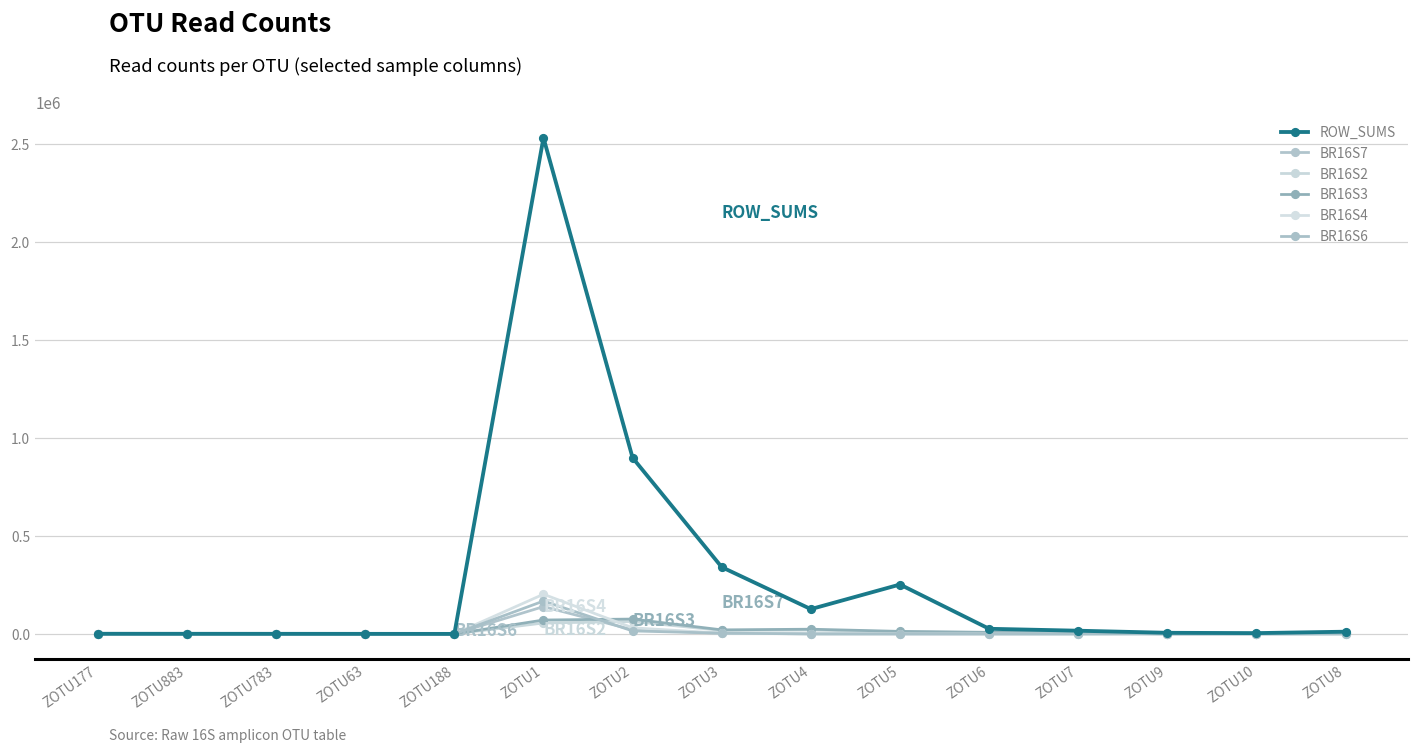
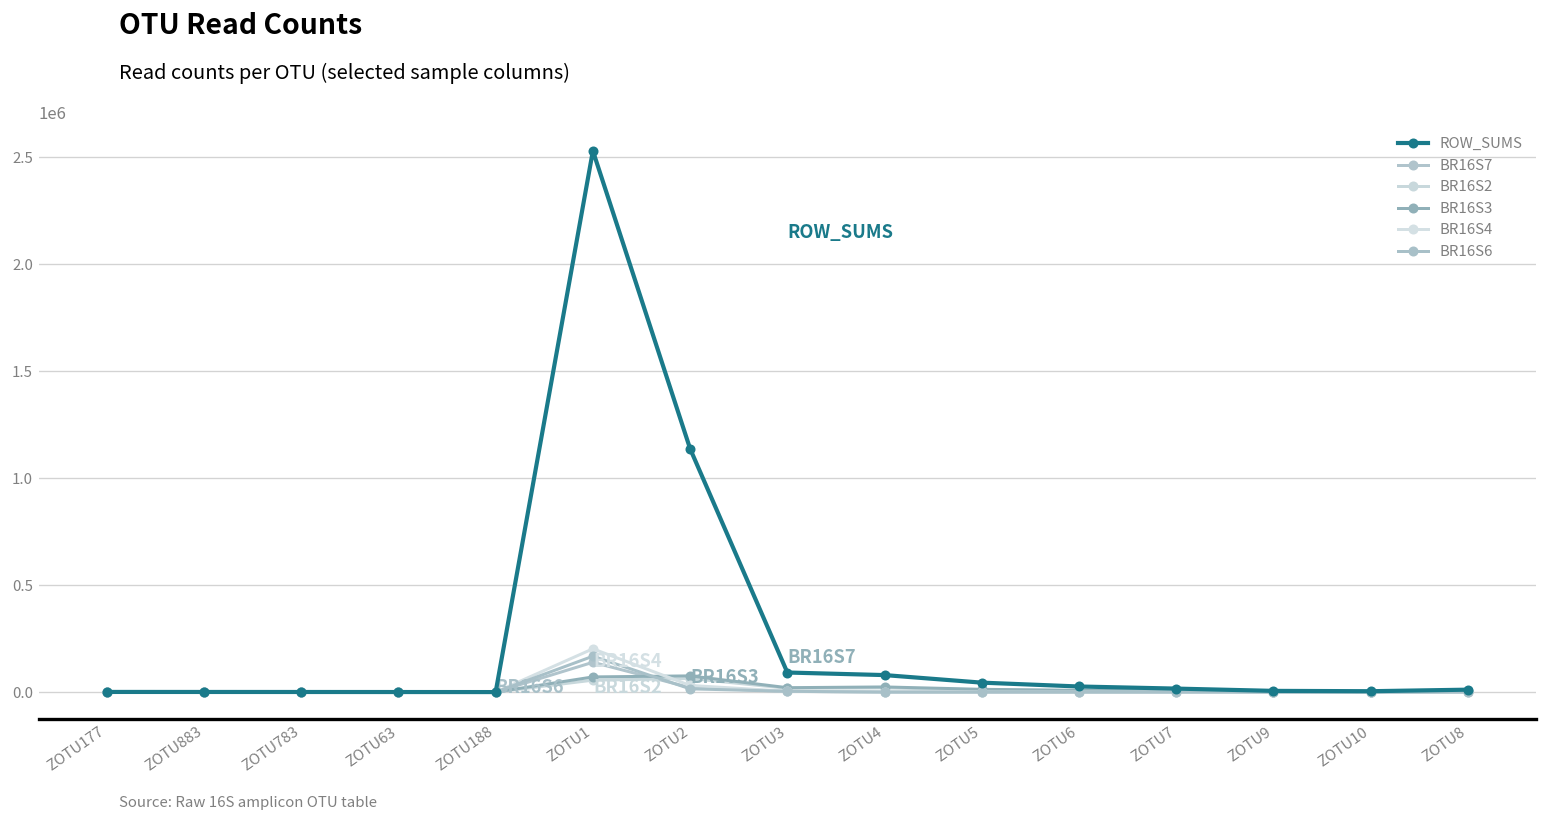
ROW_SUMS, ZOTU2: 900000 -> 1140000
ROW_SUMS, ZOTU3: 340000 -> 90000
ROW_SUMS, ZOTU4: 130000 -> 80000
ROW_SUMS, ZOTU5: 250000 -> 40000
